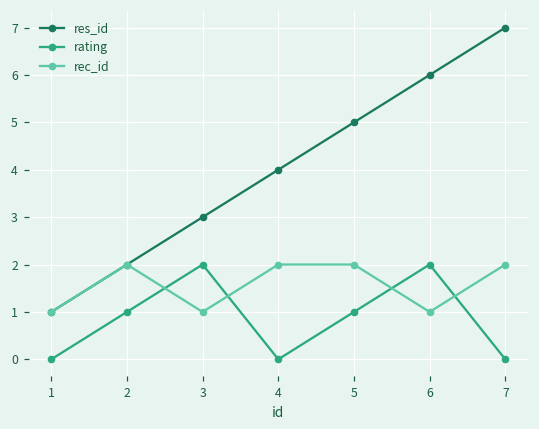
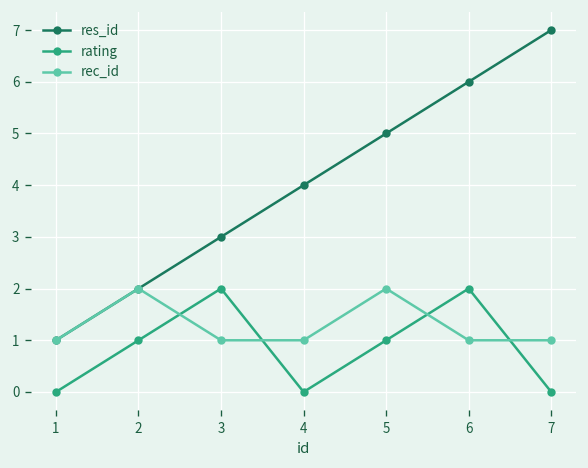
rec_id, 4: 2 -> 1
rec_id, 7: 2 -> 1
